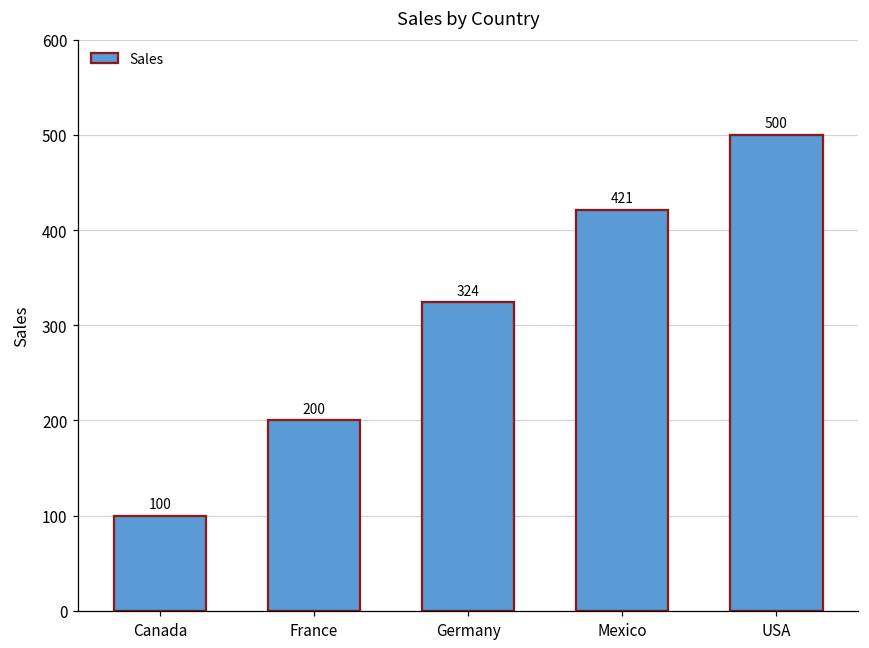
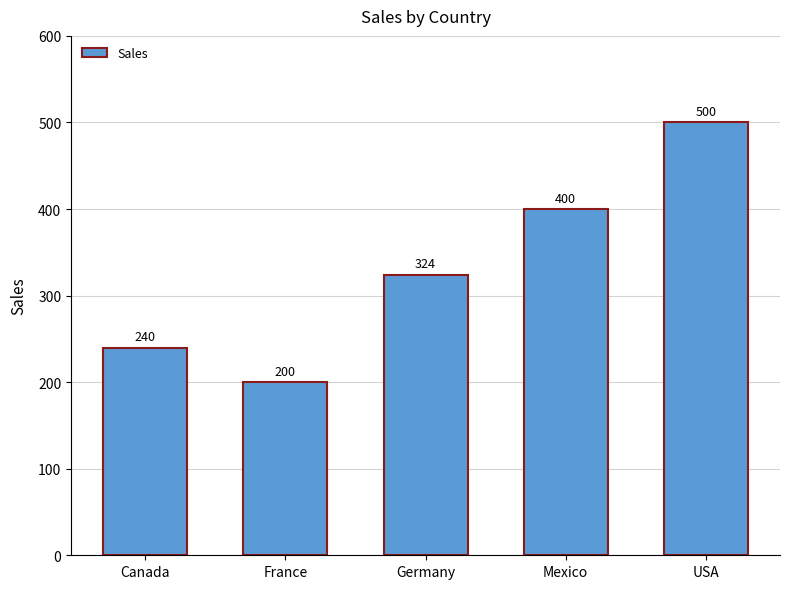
Canada: 100 -> 240
Mexico: 421 -> 400
